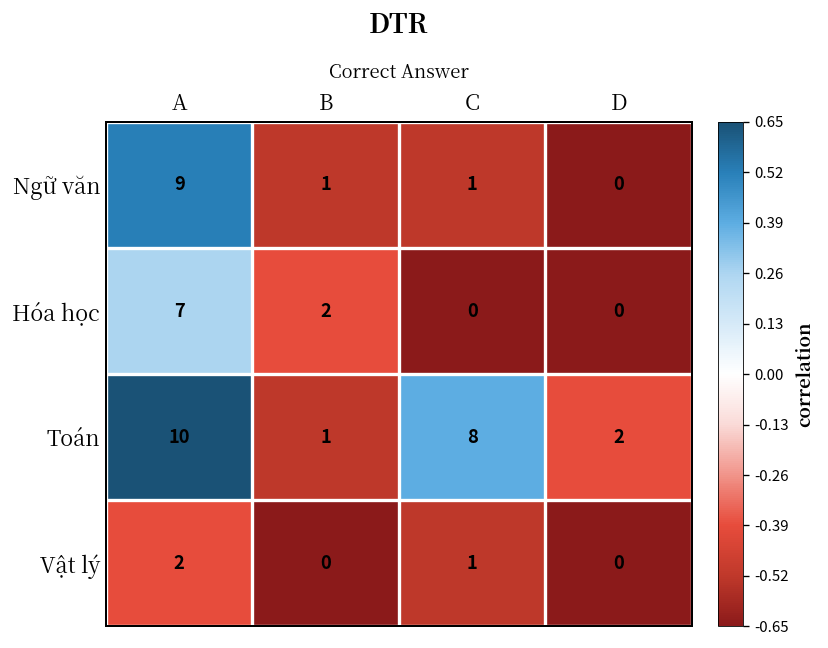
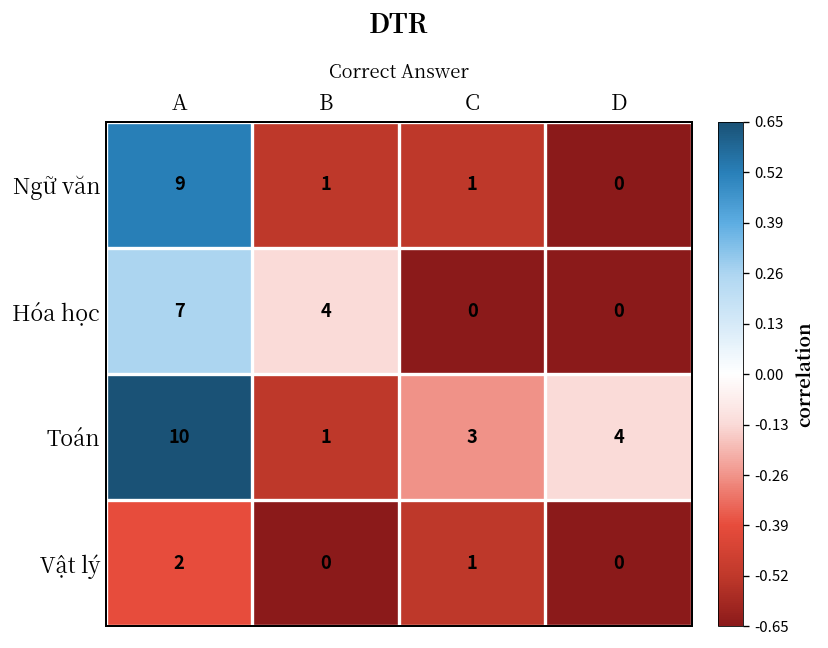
Hóa học, B: 2 -> 4
Toán, C: 8 -> 3
Toán, D: 2 -> 4
